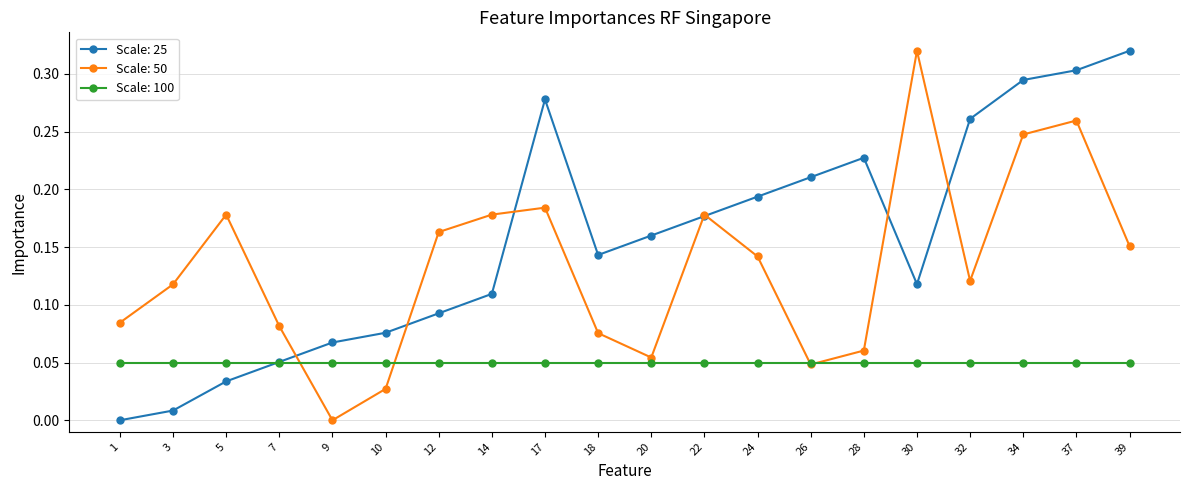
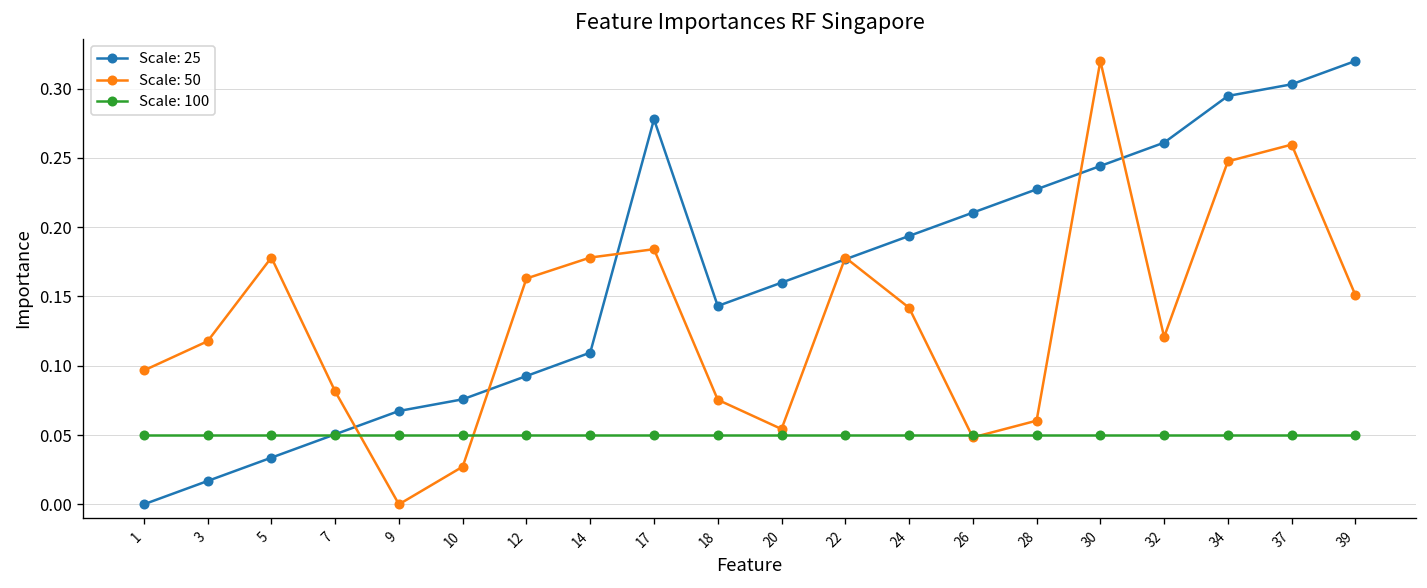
Scale: 50, 1: 0.085 -> 0.097
Scale: 25, 3: 0.008 -> 0.017
Scale: 25, 30: 0.118 -> 0.244
